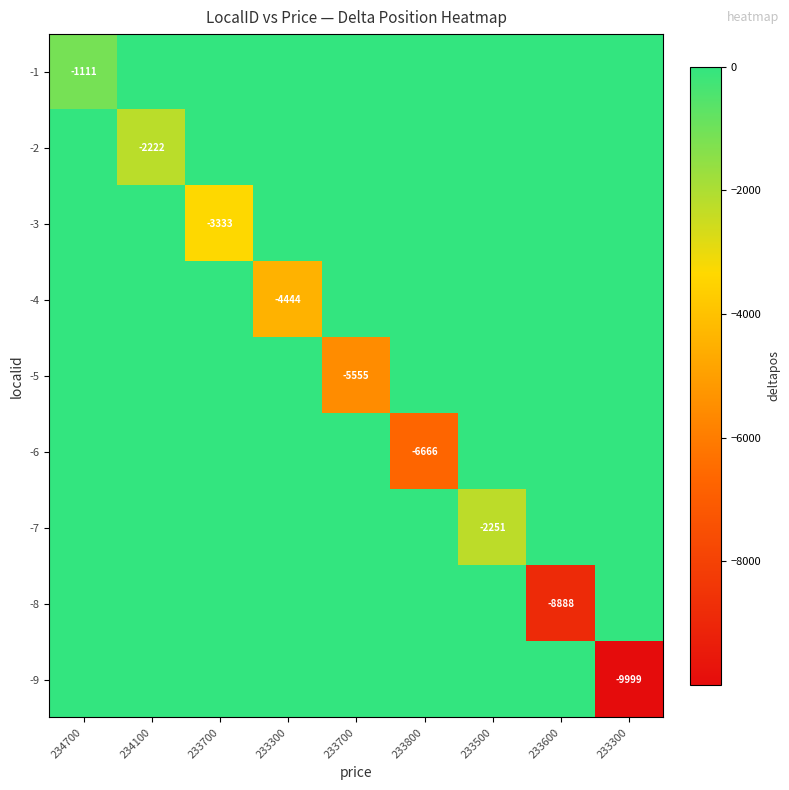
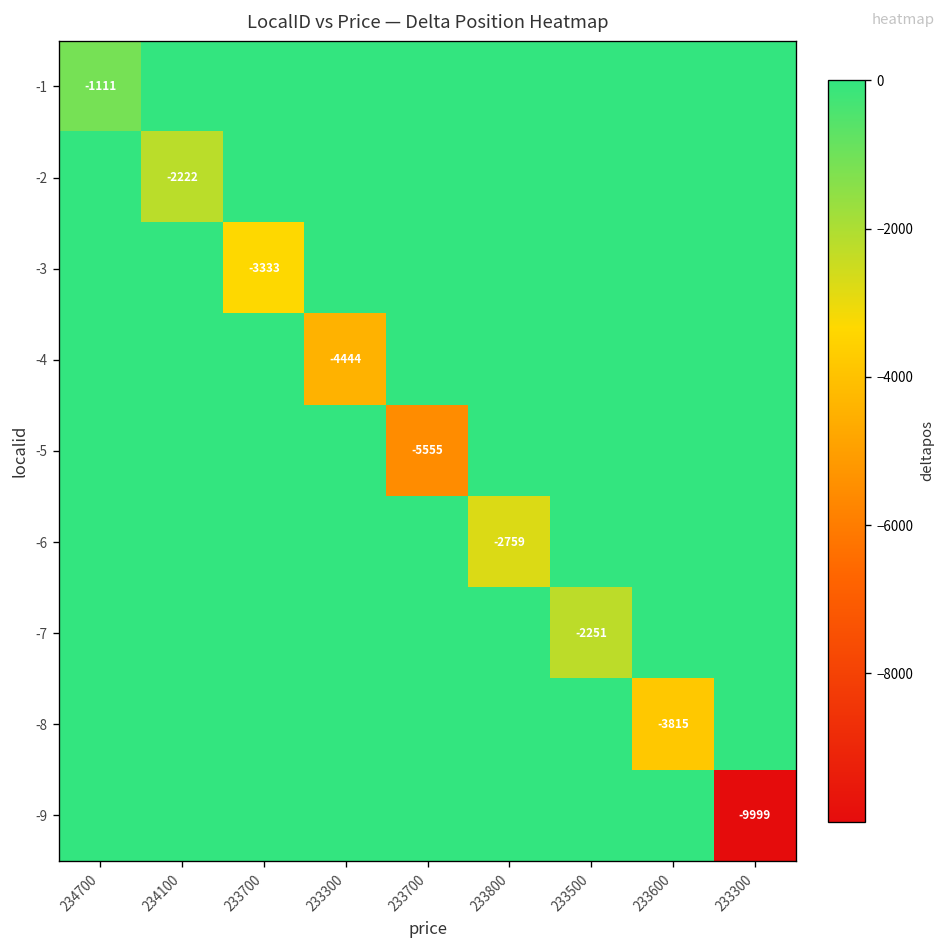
-6, 233800: -6666 -> -2759
-8, 233600: -8888 -> -3815
